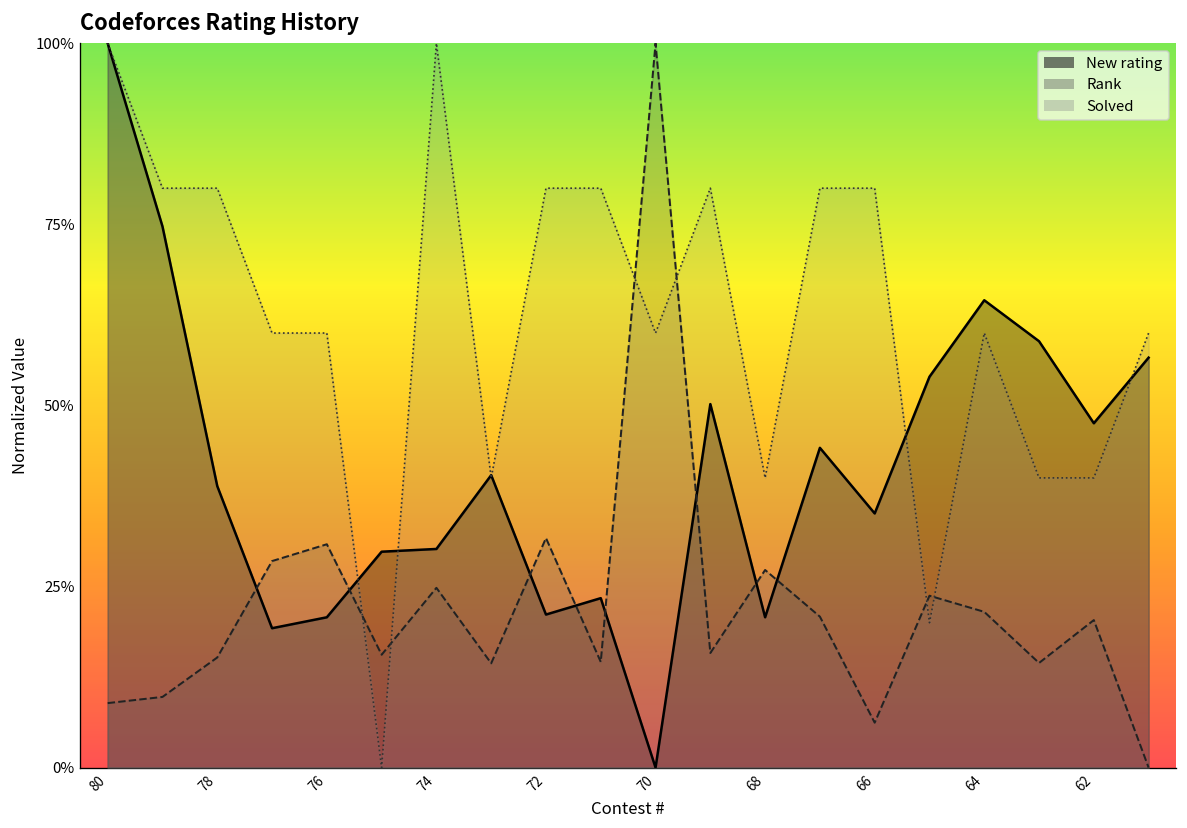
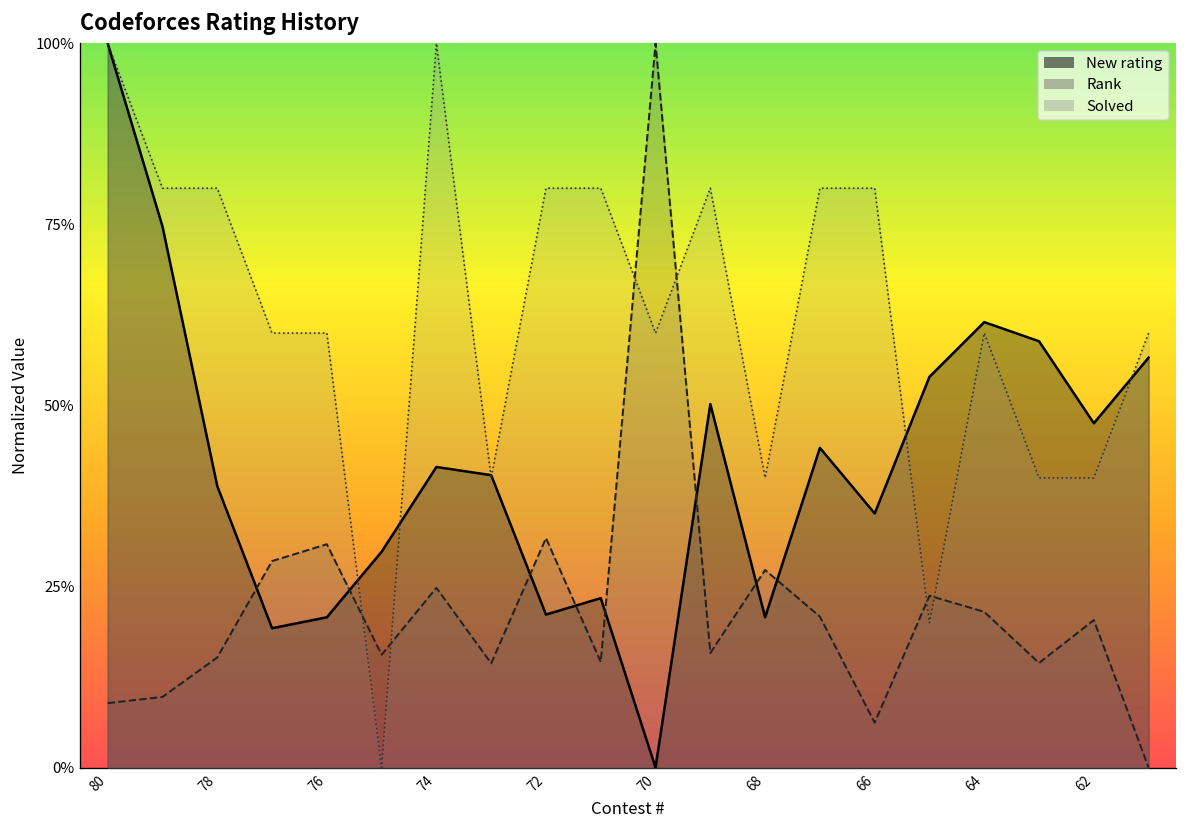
New rating, 74: 30% -> 42%
New rating, 64: 65% -> 62%
